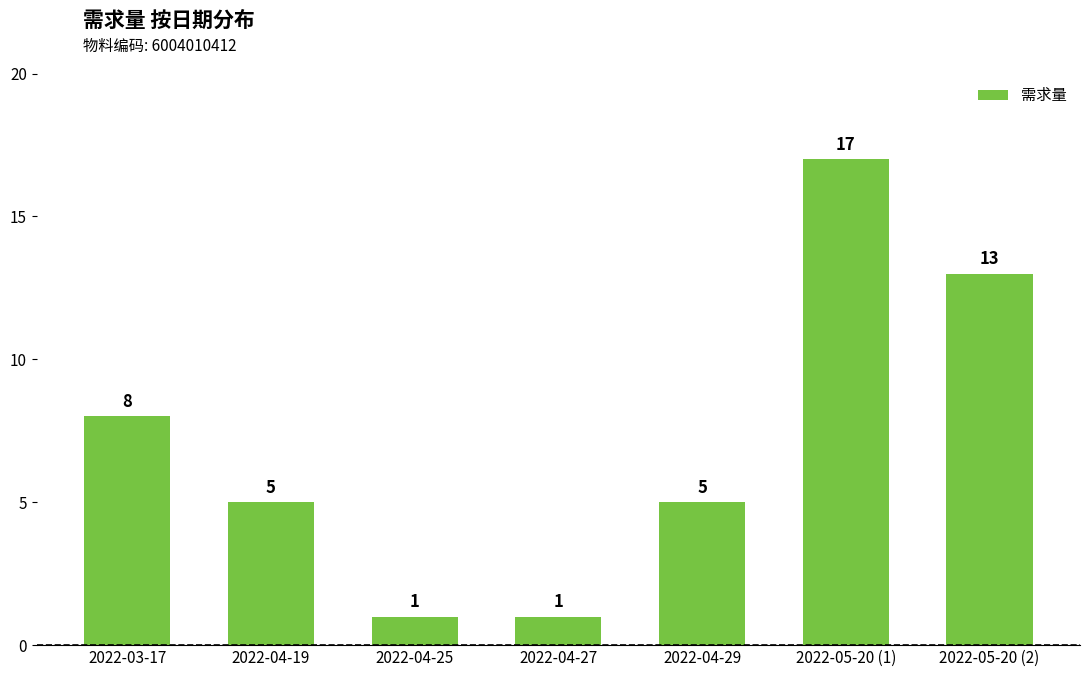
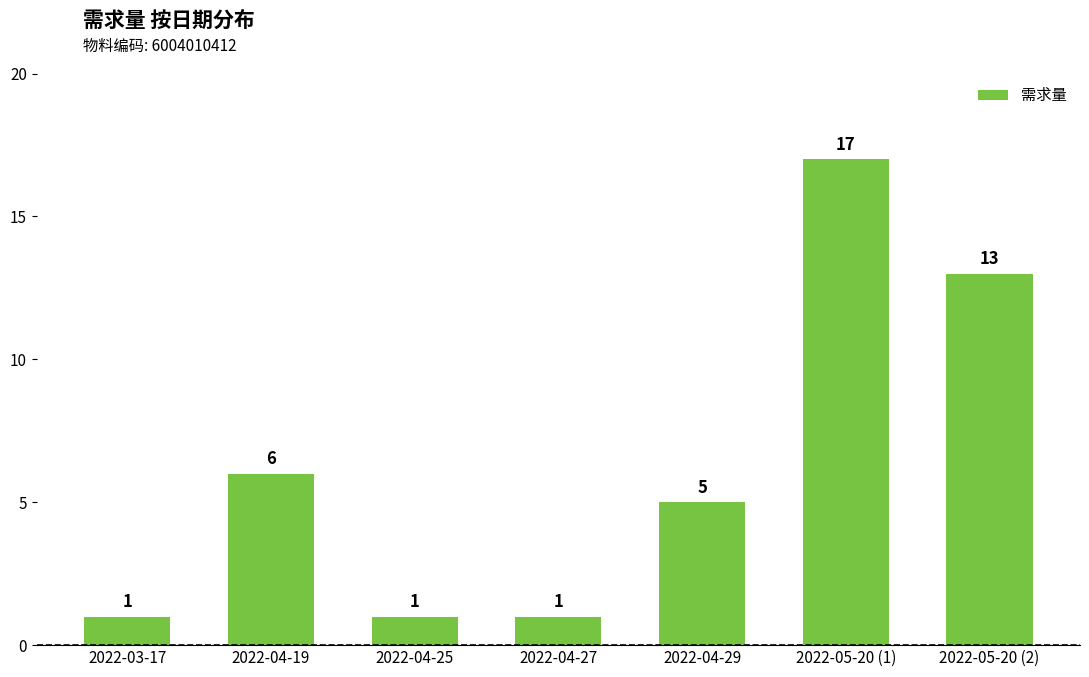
2022-03-17: 8 -> 1
2022-04-19: 5 -> 6
